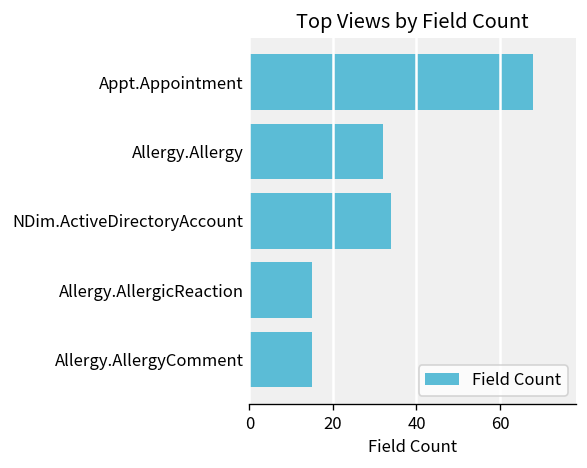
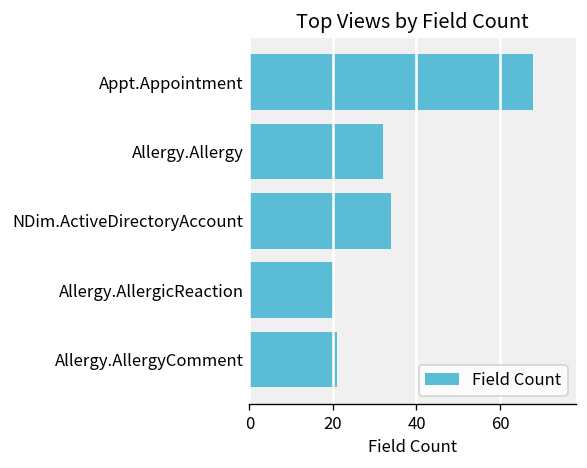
Allergy.AllergicReaction: 15 -> 20
Allergy.AllergyComment: 15 -> 21
